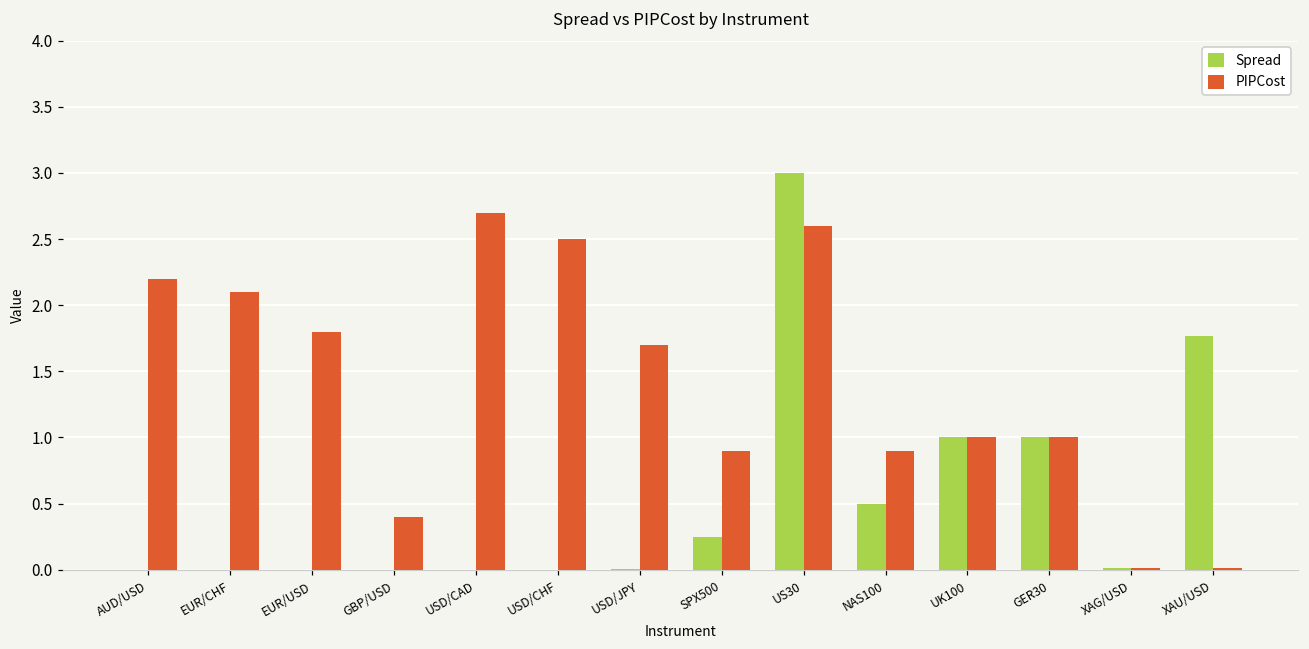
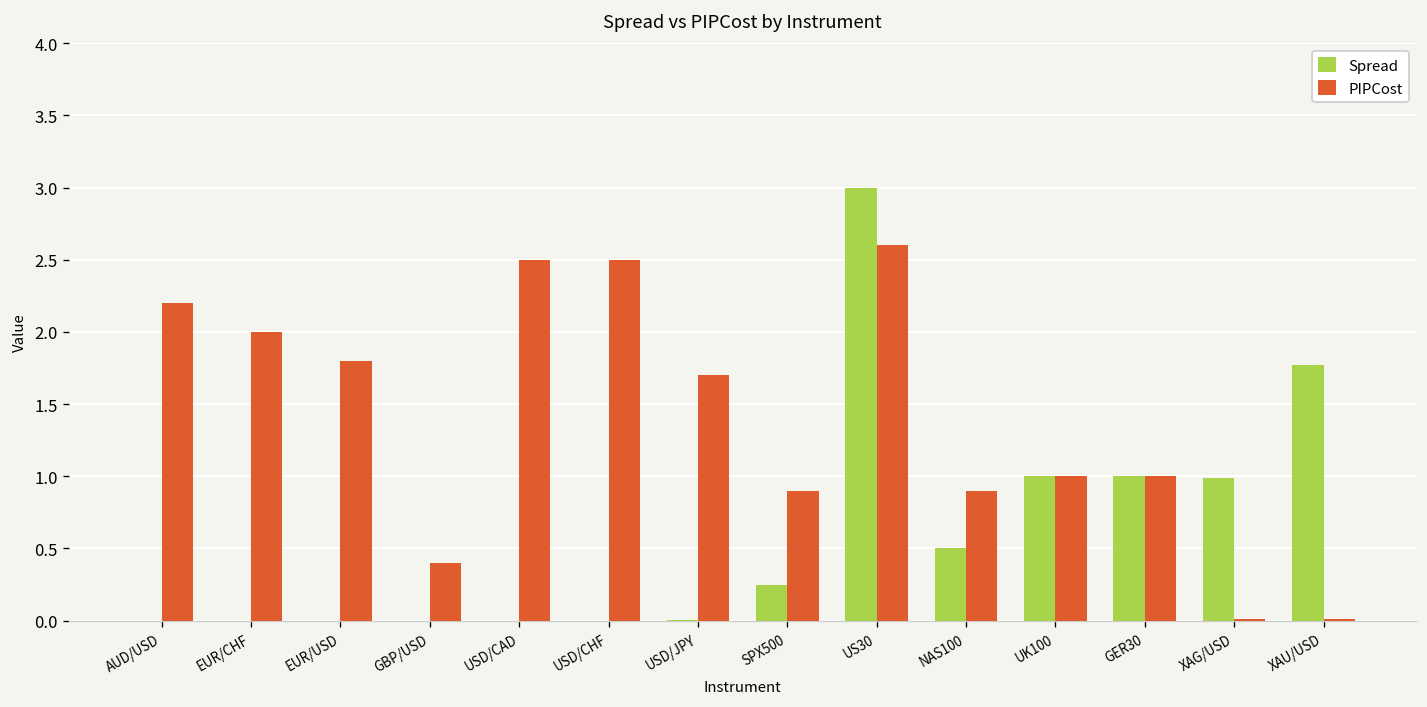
PIPCost, EUR/CHF: 2.1 -> 2.0
PIPCost, USD/CAD: 2.7 -> 2.5
Spread, XAG/USD: 0.01 -> 0.99
